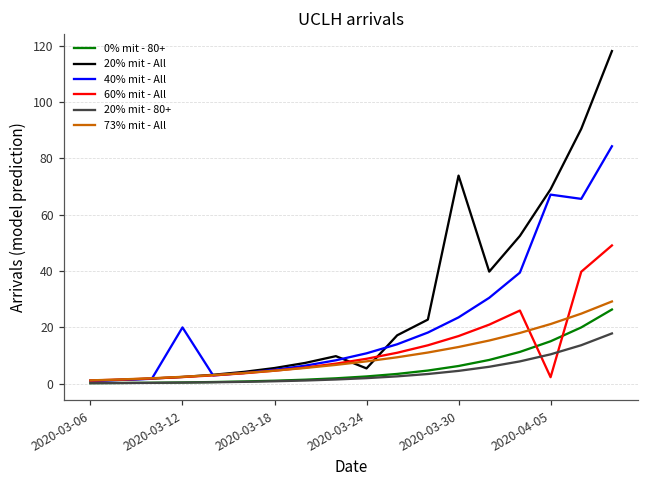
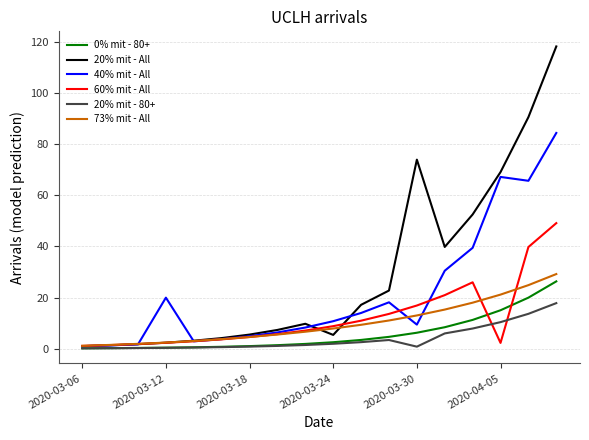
40% mit - All, 2020-03-30: 24 -> 9
20% mit - 80+, 2020-03-30: 5 -> 1
